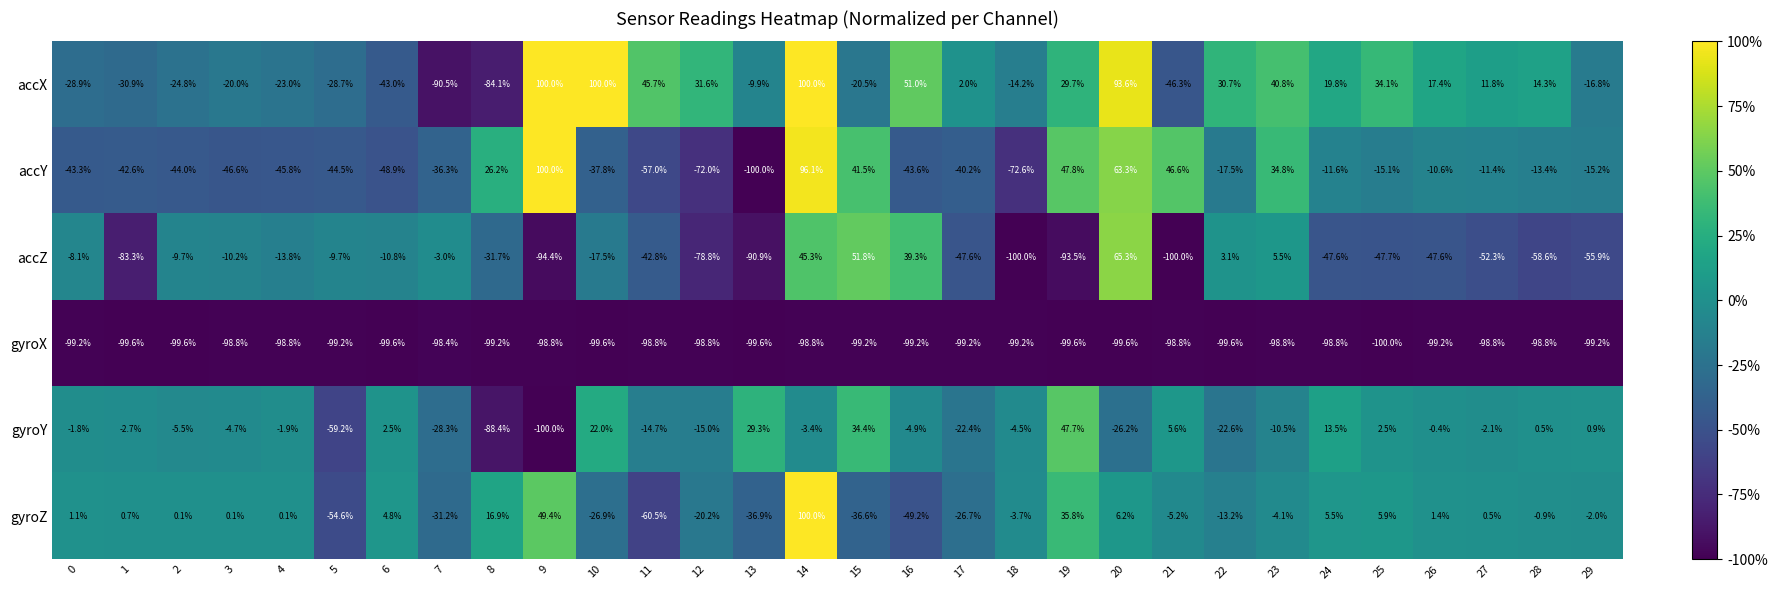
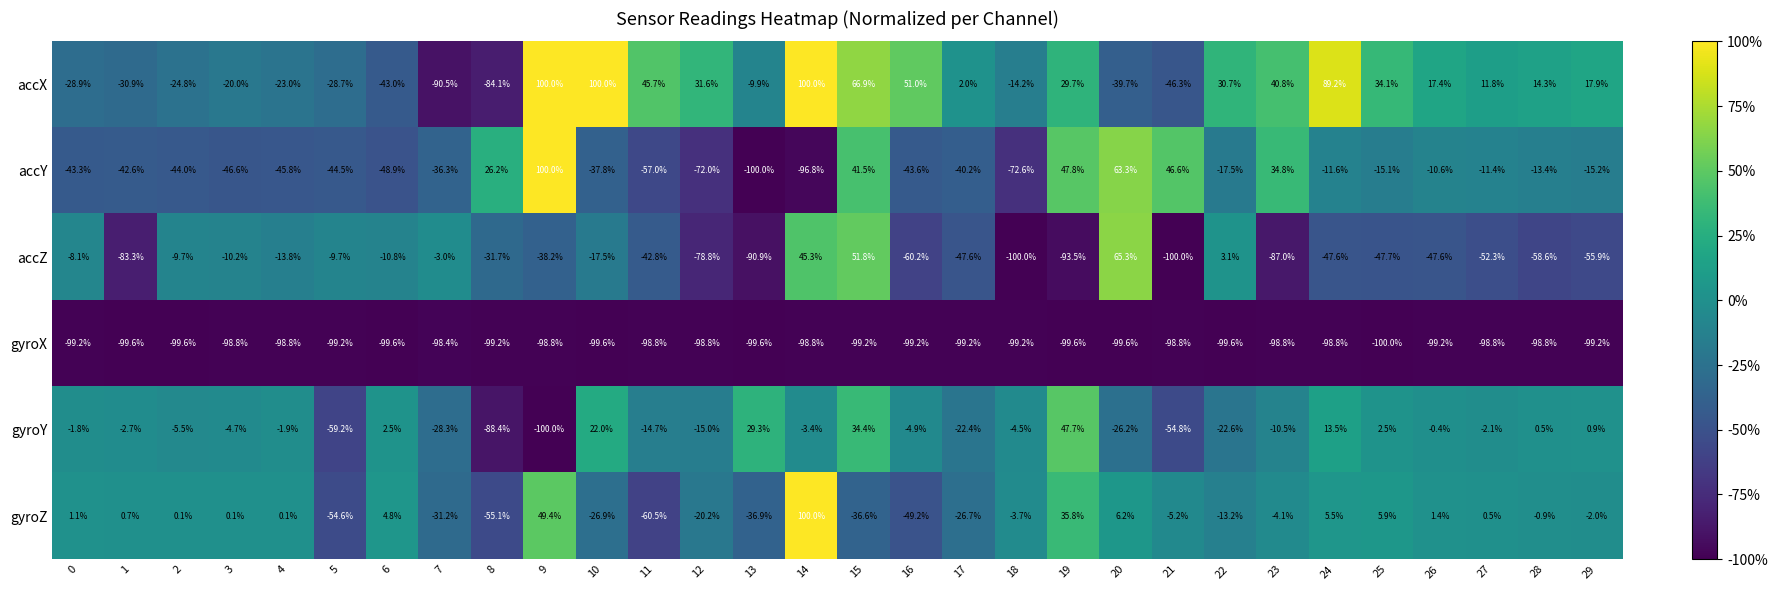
accX, 15: -20.5% -> 66.9%
accX, 20: 93.6% -> -39.7%
accX, 24: 19.8% -> 89.2%
accX, 29: -16.8% -> 17.9%
accY, 14: 96.1% -> -96.8%
accZ, 9: -94.4% -> -38.2%
accZ, 16: 39.3% -> -60.2%
accZ, 23: 5.5% -> -87.0%
gyroY, 21: 5.6% -> -54.8%
gyroZ, 8: 16.9% -> -55.1%
